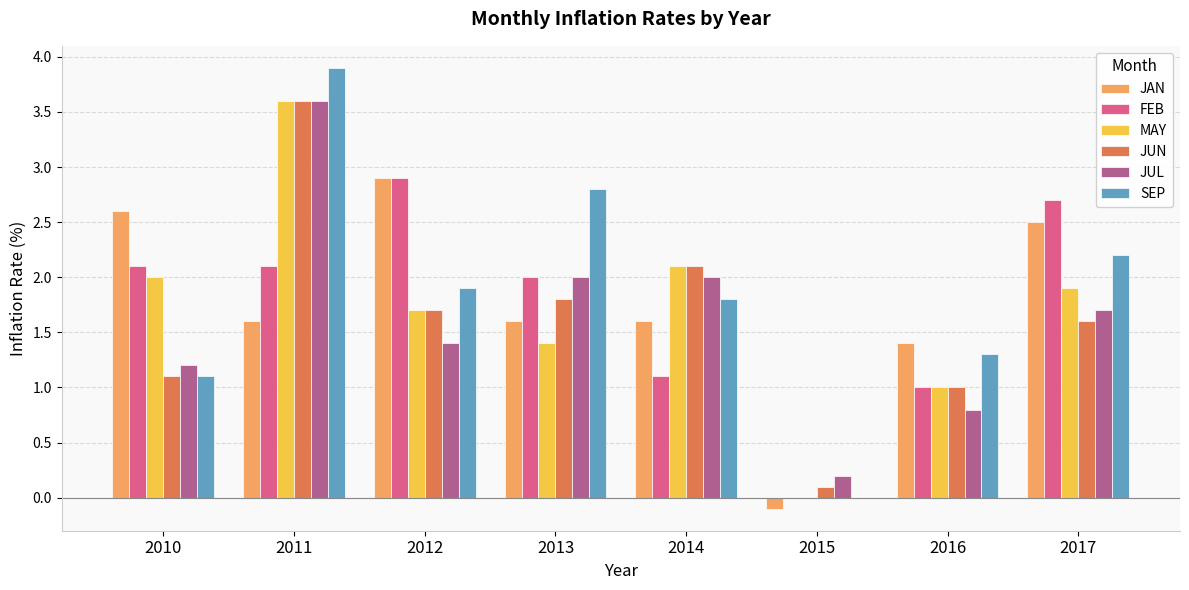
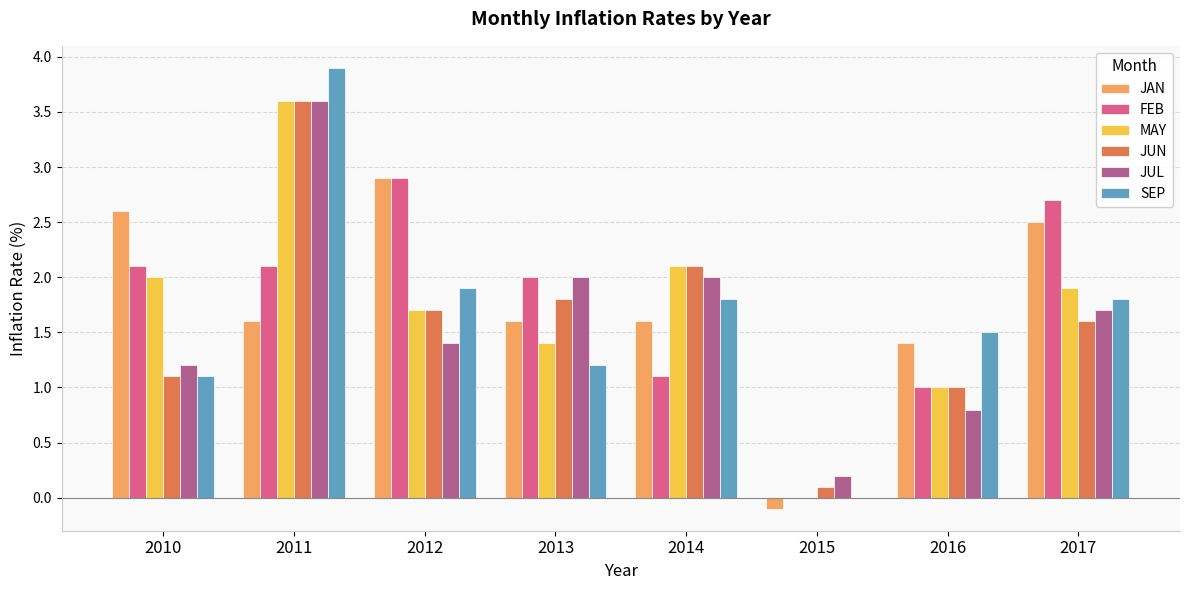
SEP, 2013: 2.8 -> 1.2
SEP, 2016: 1.3 -> 1.5
SEP, 2017: 2.2 -> 1.8
